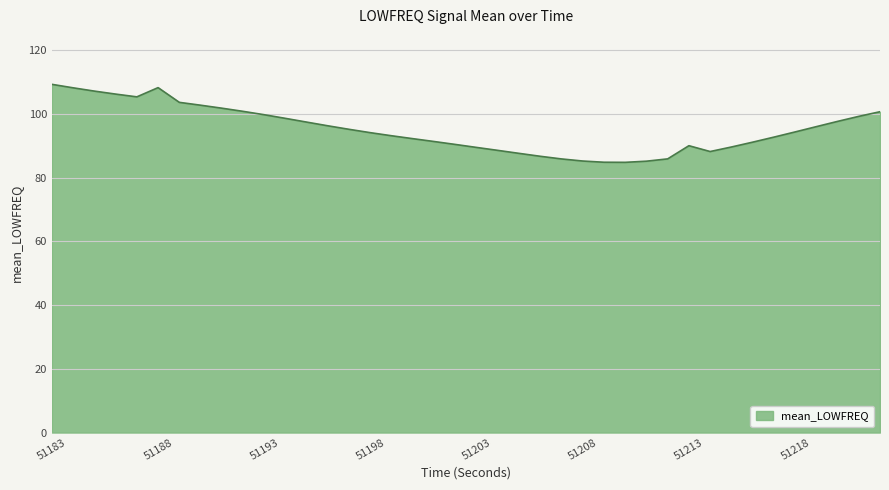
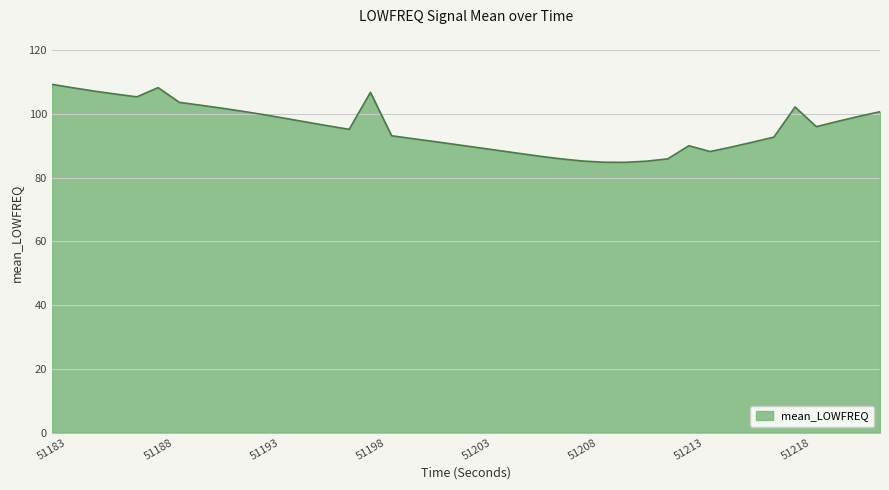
51198: 94 -> 107
51218: 94 -> 102
